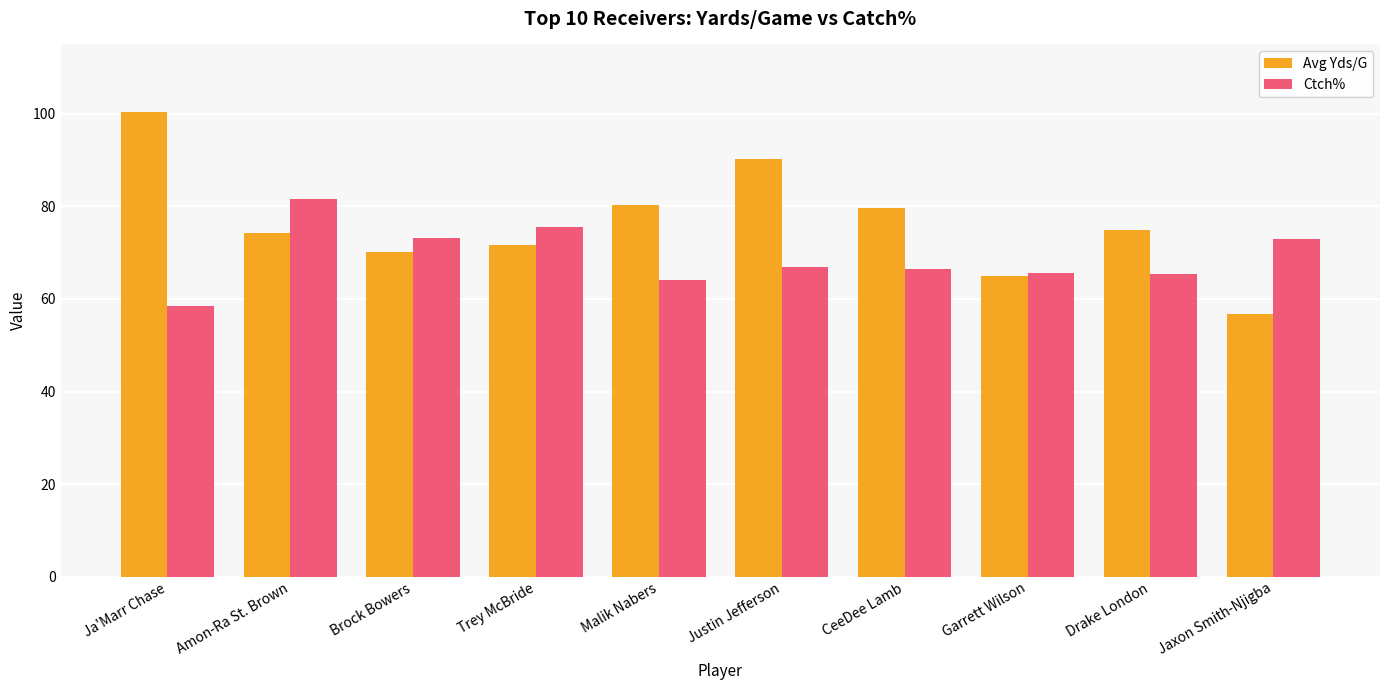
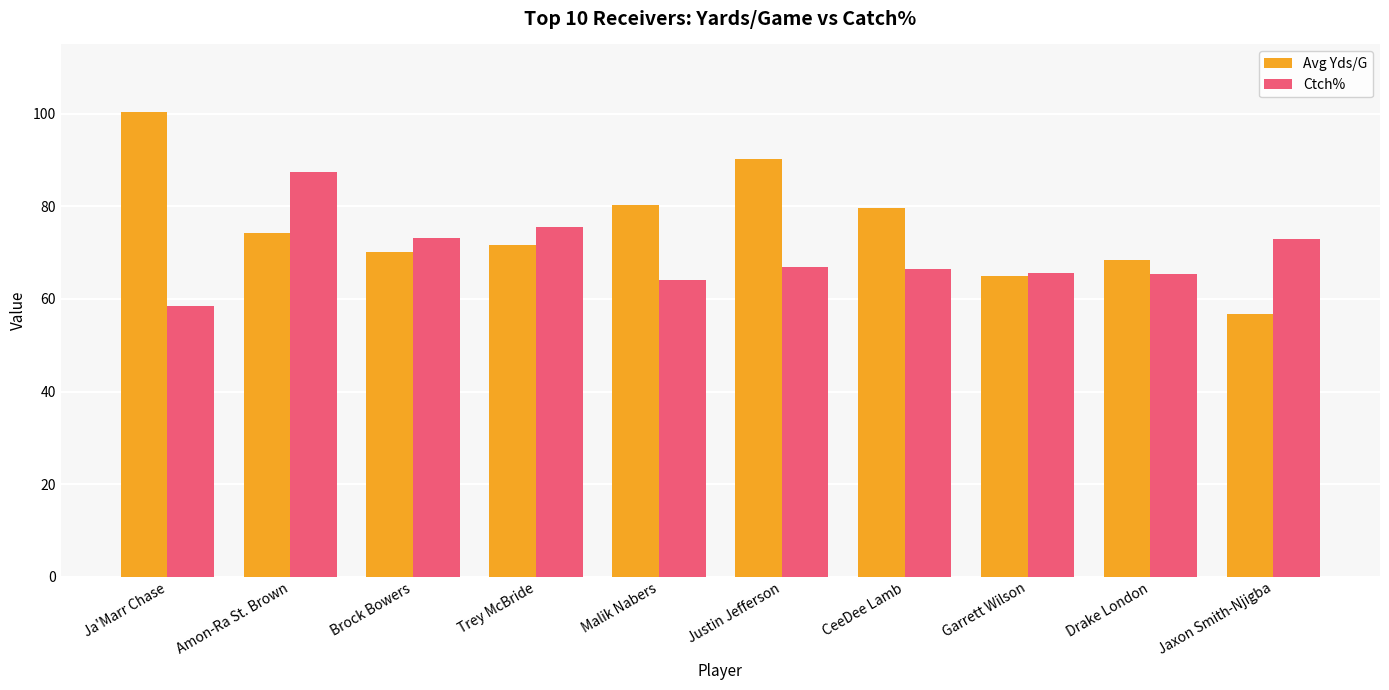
Ctch%, Amon-Ra St. Brown: 82 -> 87
Avg Yds/G, Drake London: 75 -> 69
